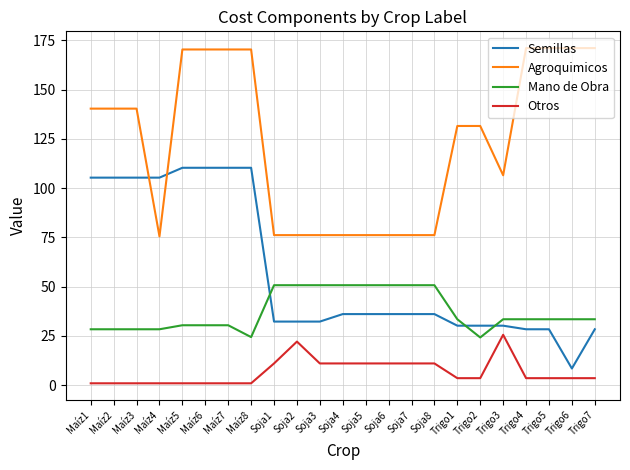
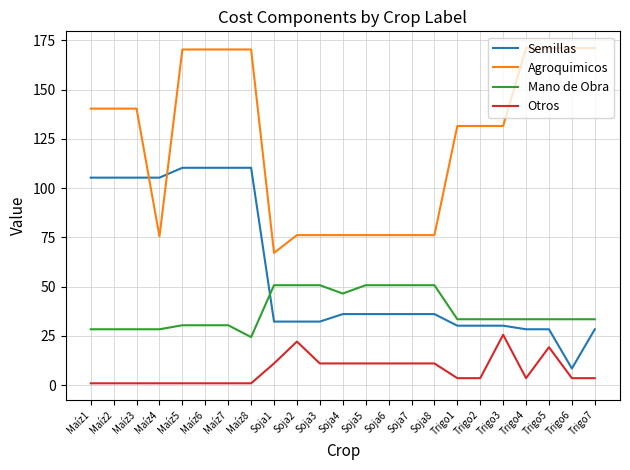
Agroquimicos, Soja1: 76 -> 67
Mano de Obra, Soja4: 51 -> 47
Mano de Obra, Trigo2: 24 -> 33
Agroquimicos, Trigo3: 107 -> 132
Otros, Trigo5: 4 -> 19
